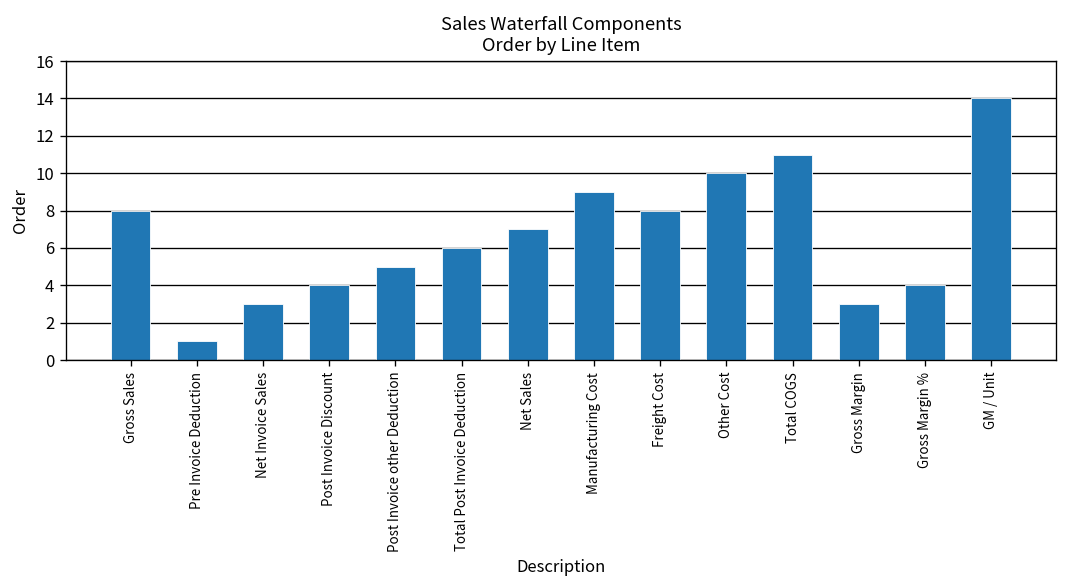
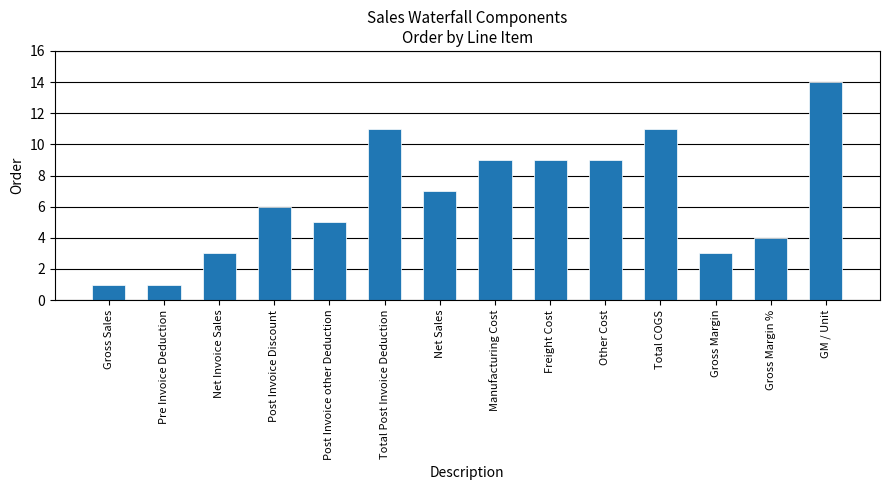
Gross Sales: 8 -> 1
Post Invoice Discount: 4 -> 6
Total Post Invoice Deduction: 6 -> 11
Freight Cost: 8 -> 9
Other Cost: 10 -> 9
